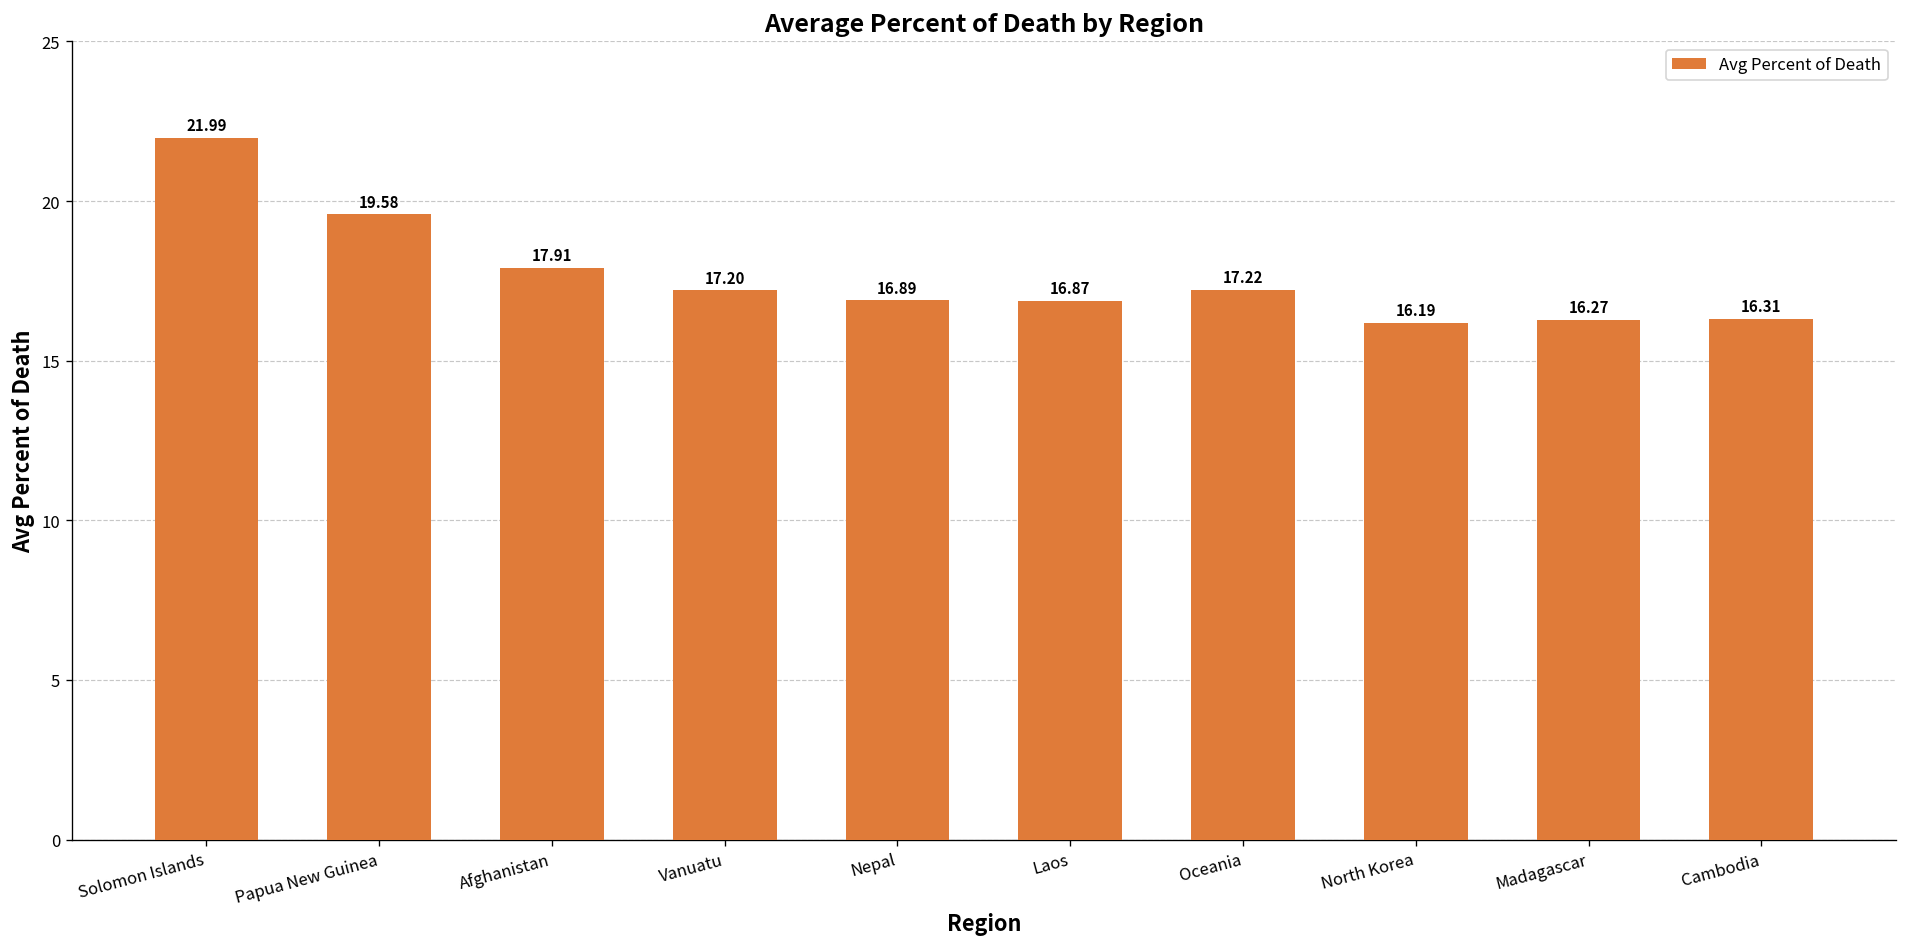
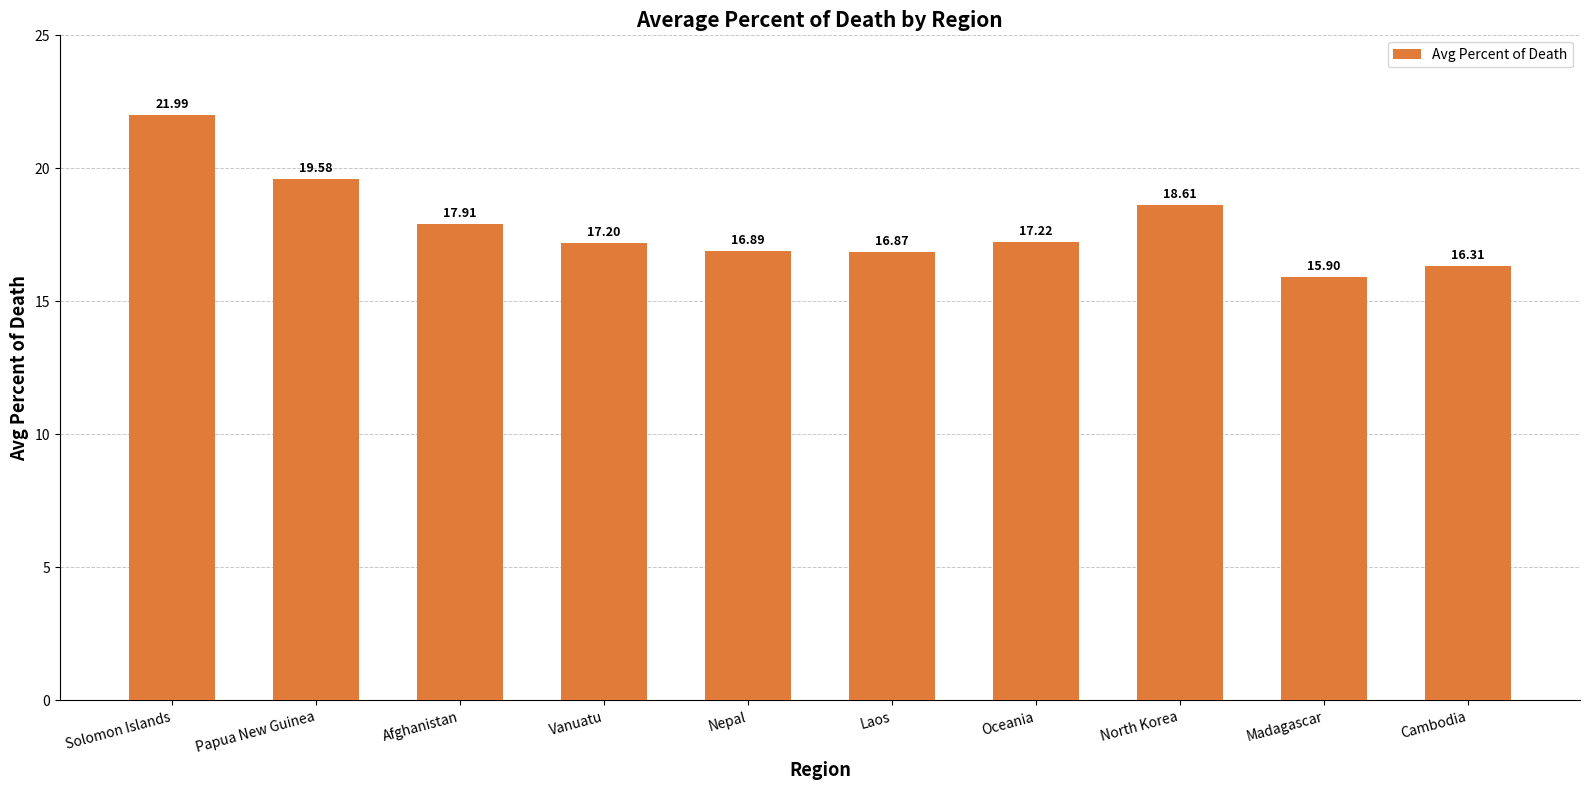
North Korea: 16.19 -> 18.61
Madagascar: 16.27 -> 15.90
